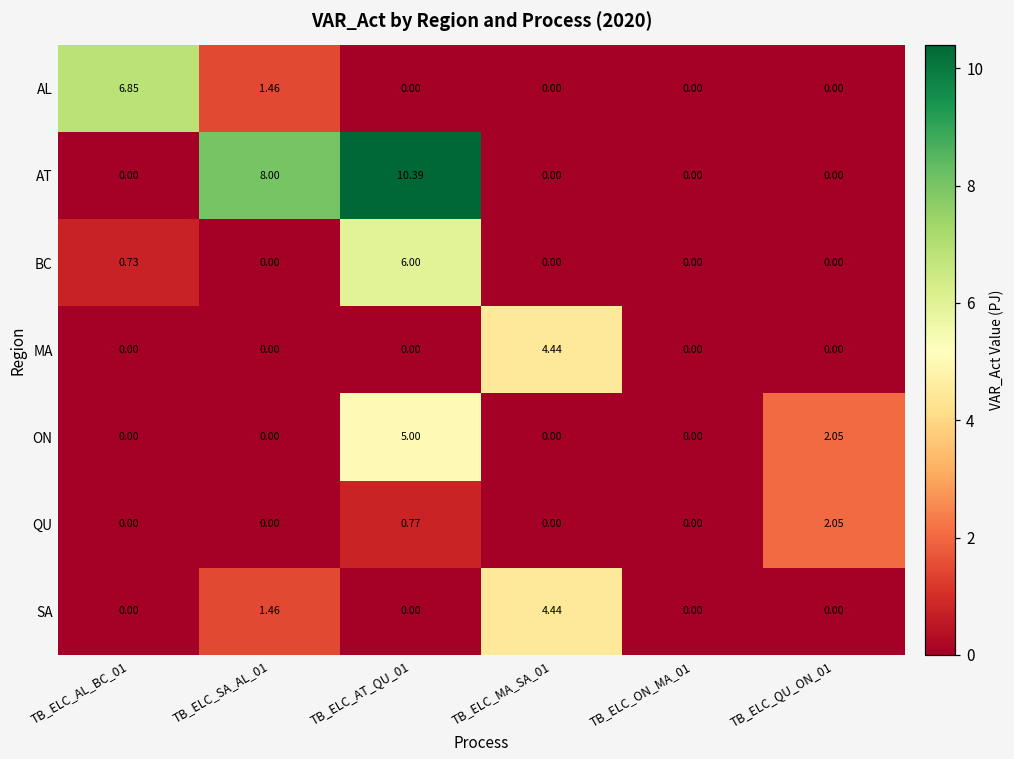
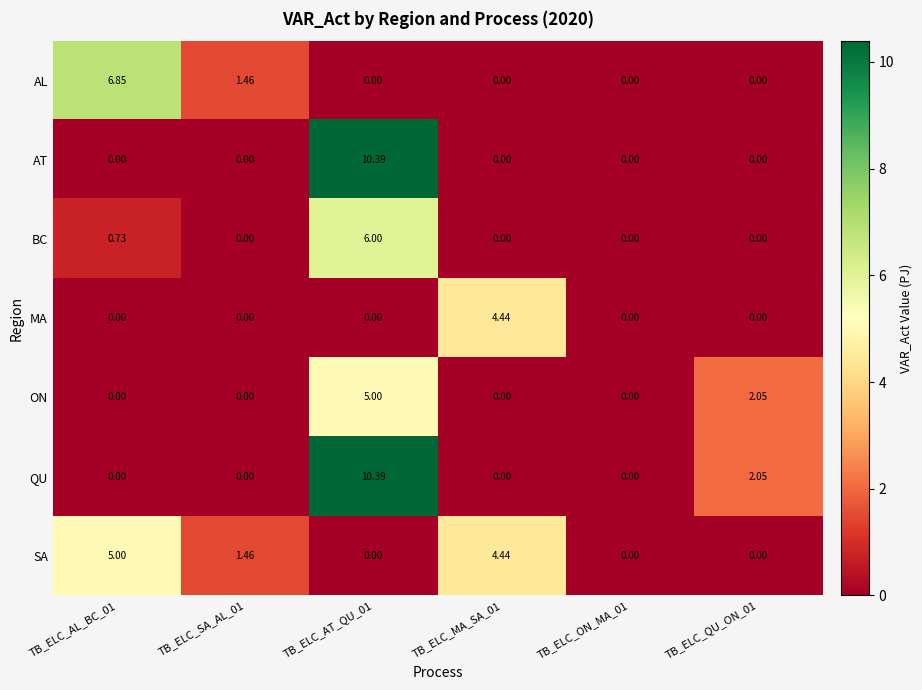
AT, TB_ELC_SA_AL_01: 8.00 -> 0.00
QU, TB_ELC_AT_QU_01: 0.77 -> 10.39
SA, TB_ELC_AL_BC_01: 0.00 -> 5.00
